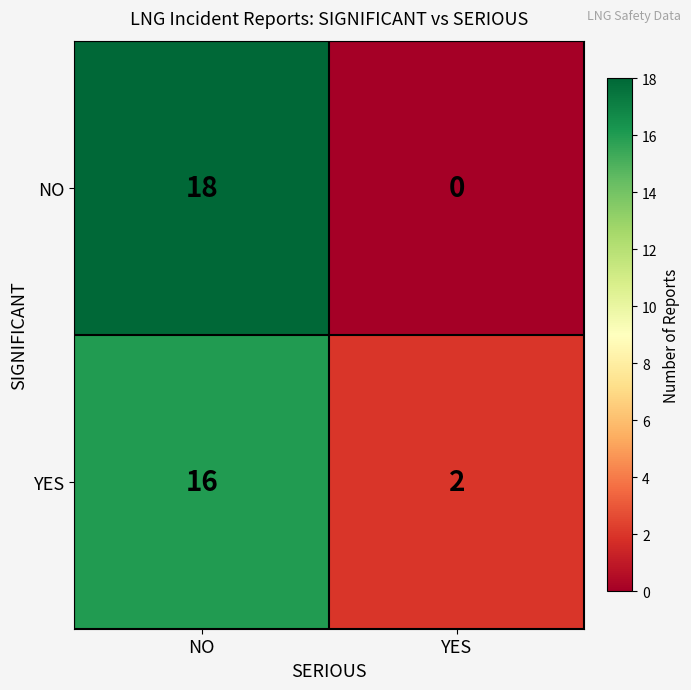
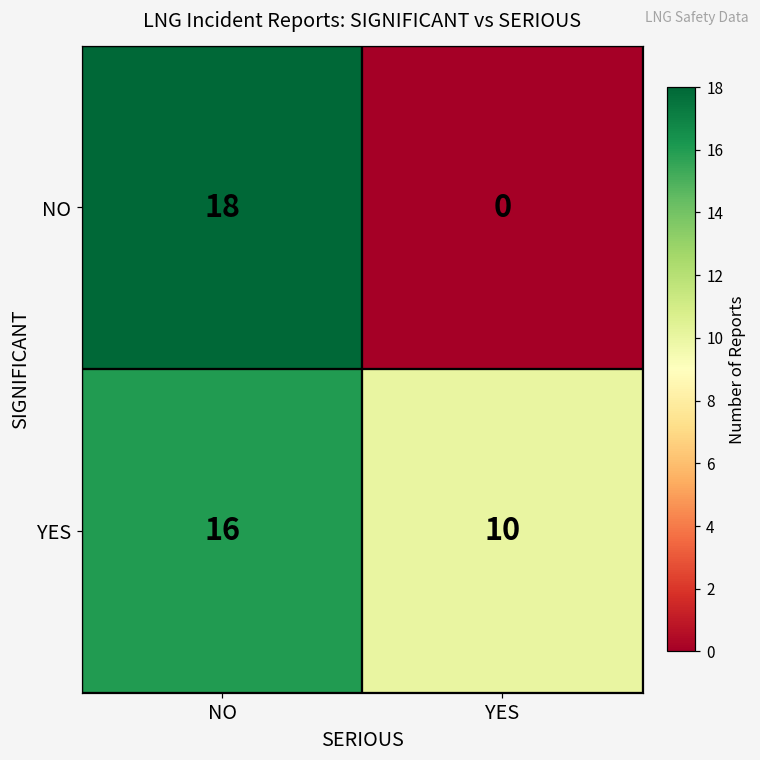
YES, YES: 2 -> 10
